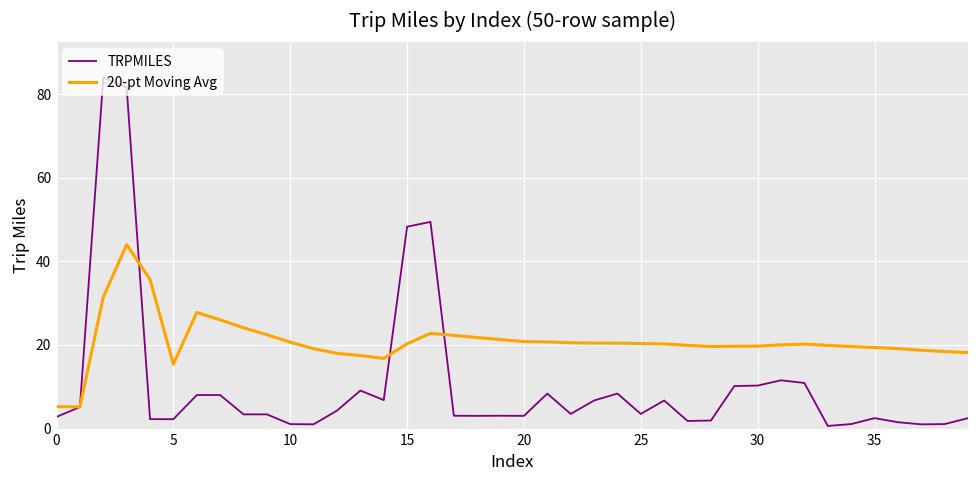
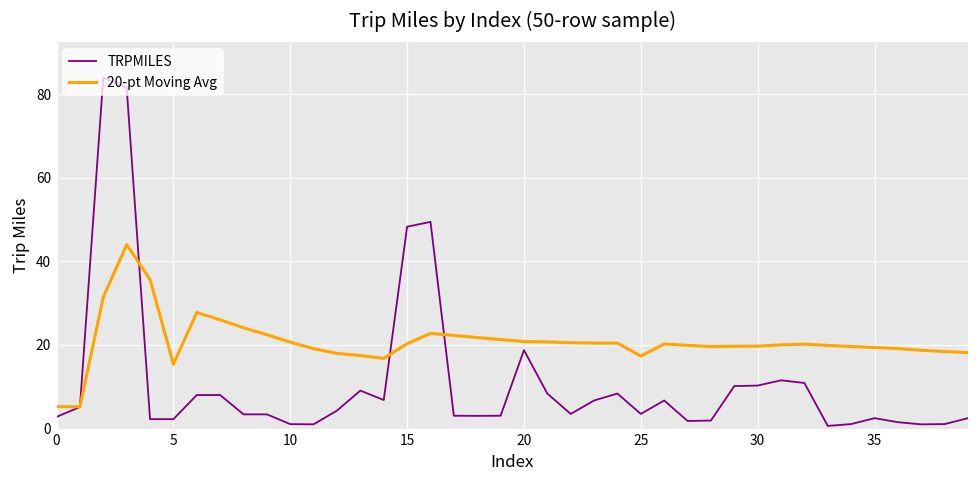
TRPMILES, 20: 3 -> 19
20-pt Moving Avg, 25: 20 -> 17
